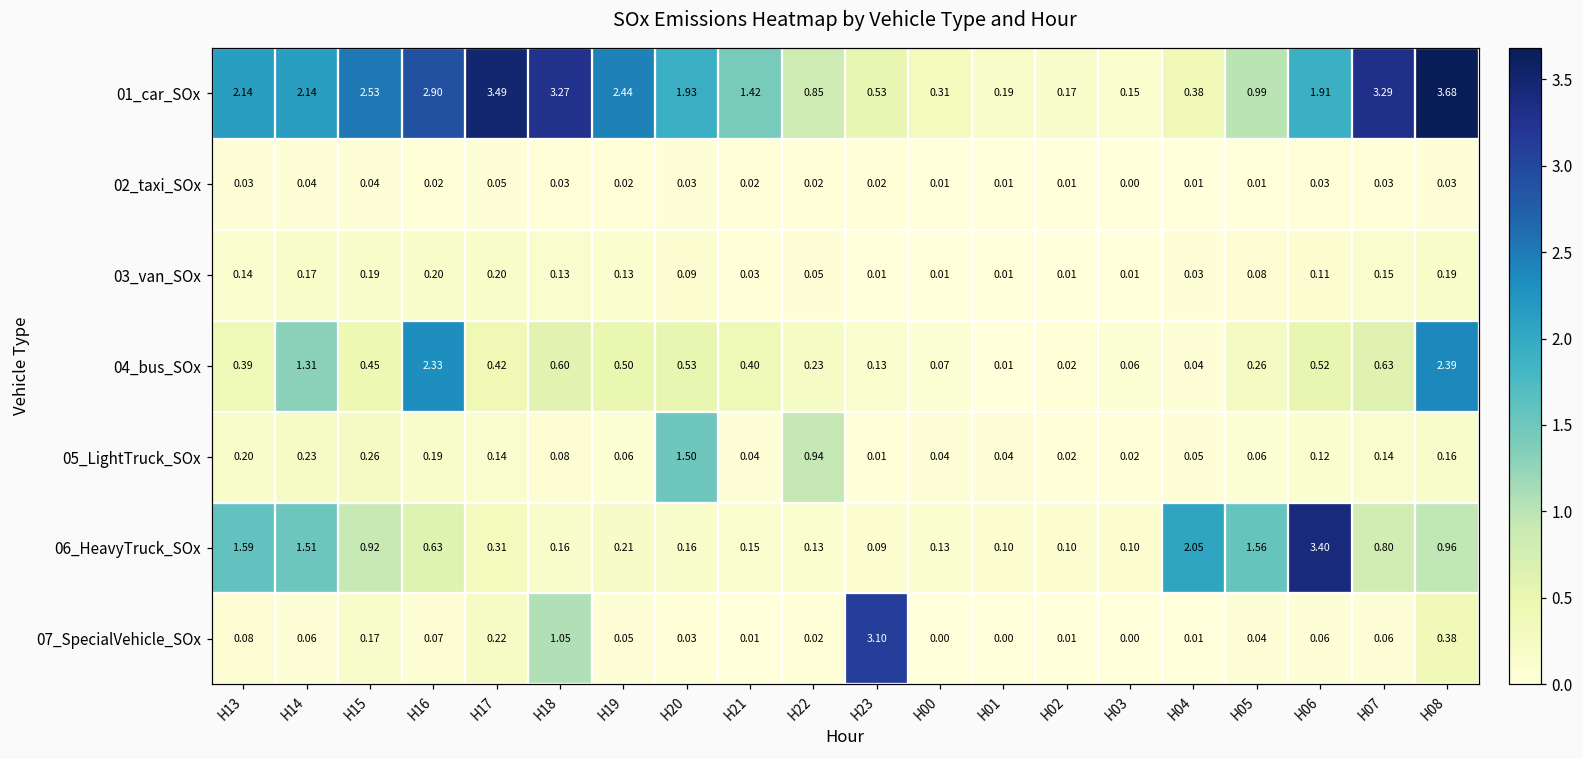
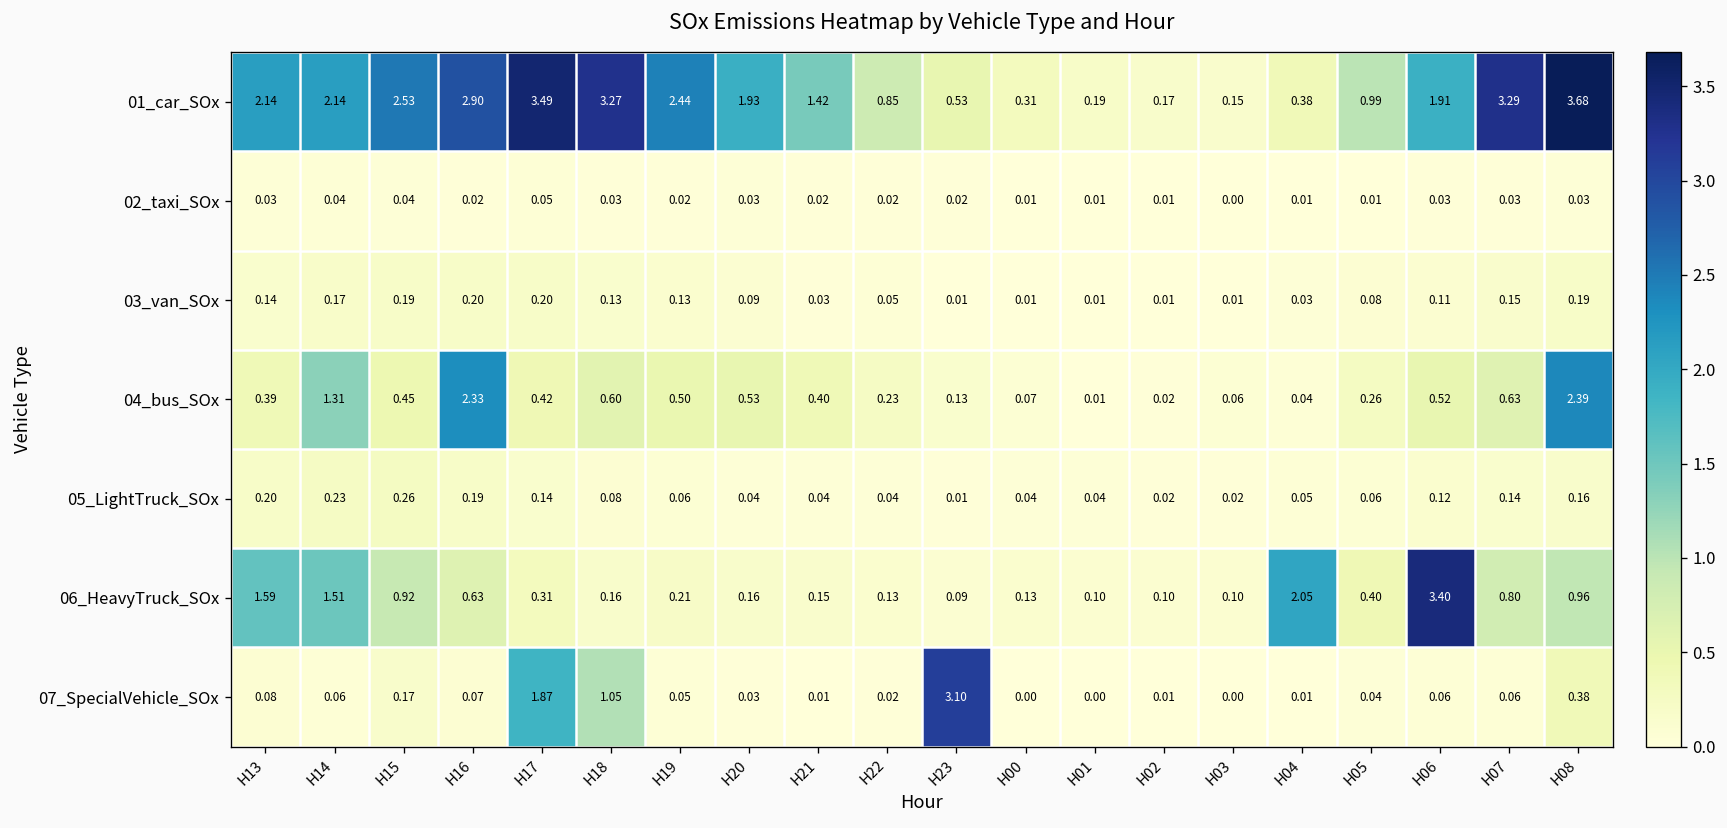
05_LightTruck_SOx, H20: 1.50 -> 0.04
05_LightTruck_SOx, H22: 0.94 -> 0.04
06_HeavyTruck_SOx, H05: 1.56 -> 0.40
07_SpecialVehicle_SOx, H17: 0.22 -> 1.87
